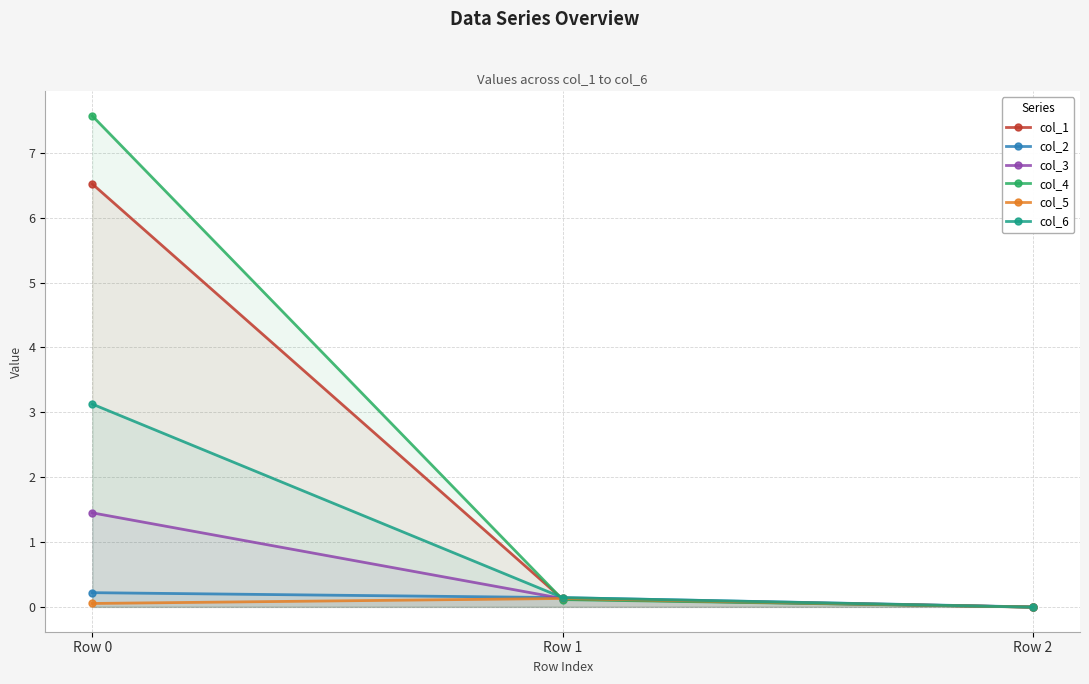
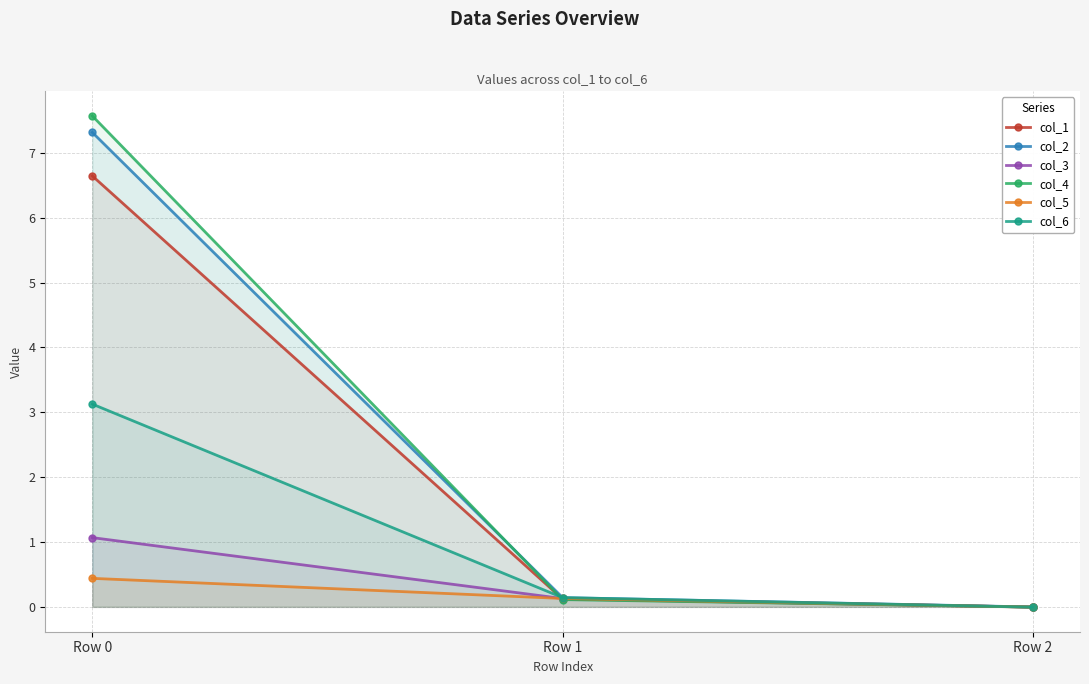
col_1, Row 0: 6.5 -> 6.6
col_2, Row 0: 0.2 -> 7.3
col_3, Row 0: 1.4 -> 1.1
col_5, Row 0: 0.1 -> 0.4
